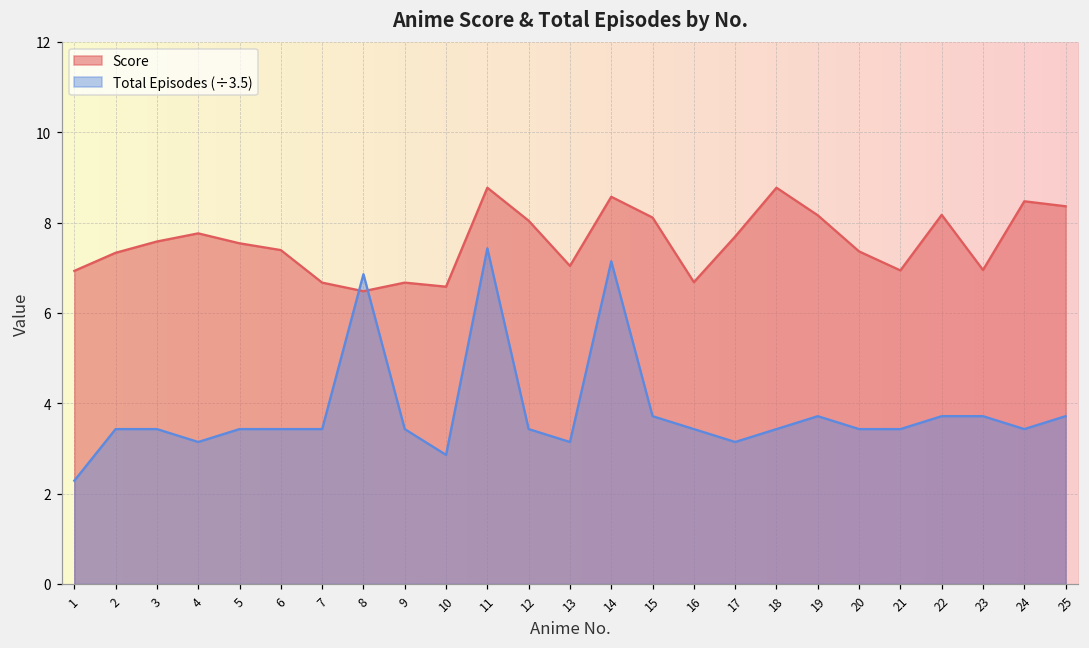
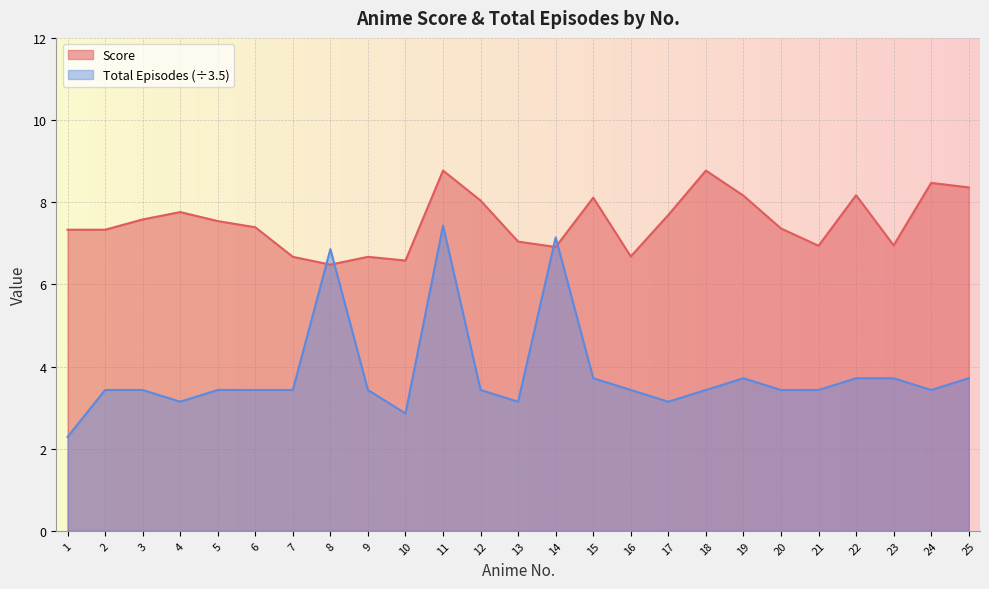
Score, 1: 6.9 -> 7.3
Score, 14: 8.6 -> 6.9
